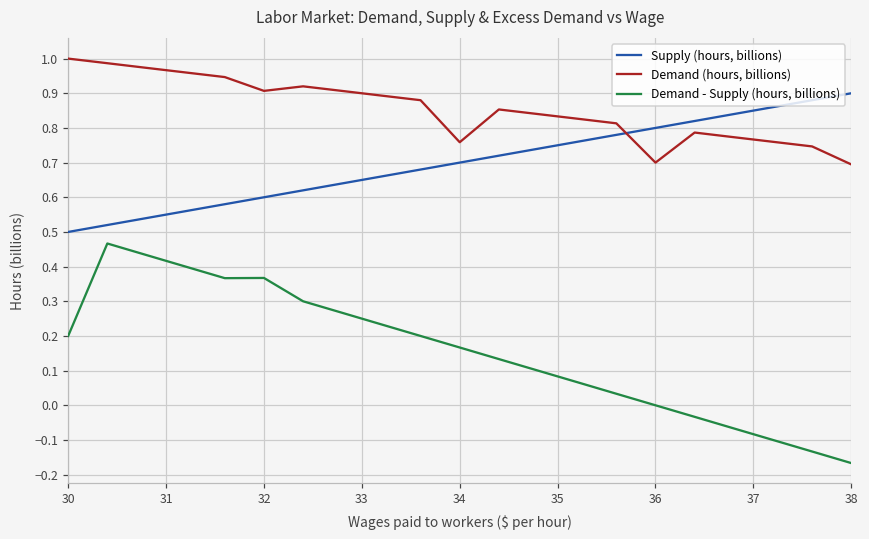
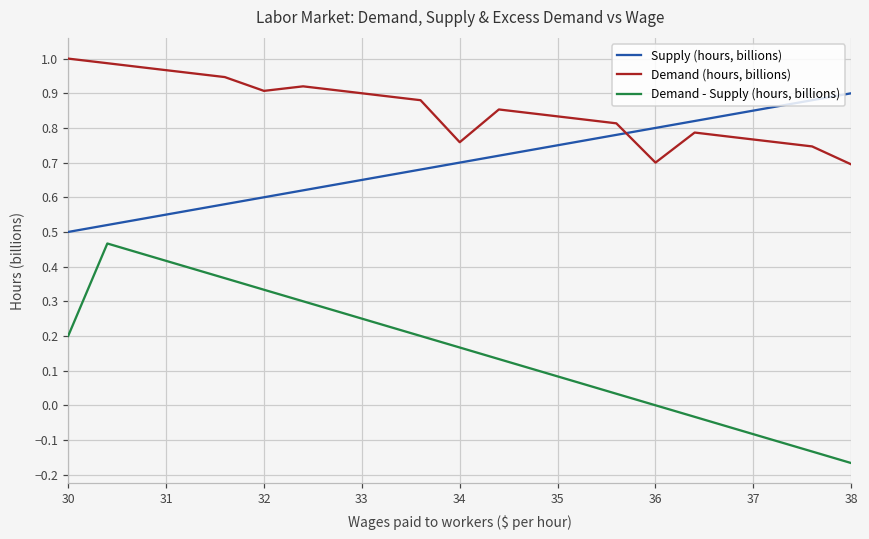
Demand - Supply (hours, billions), 32: 0.37 -> 0.33
